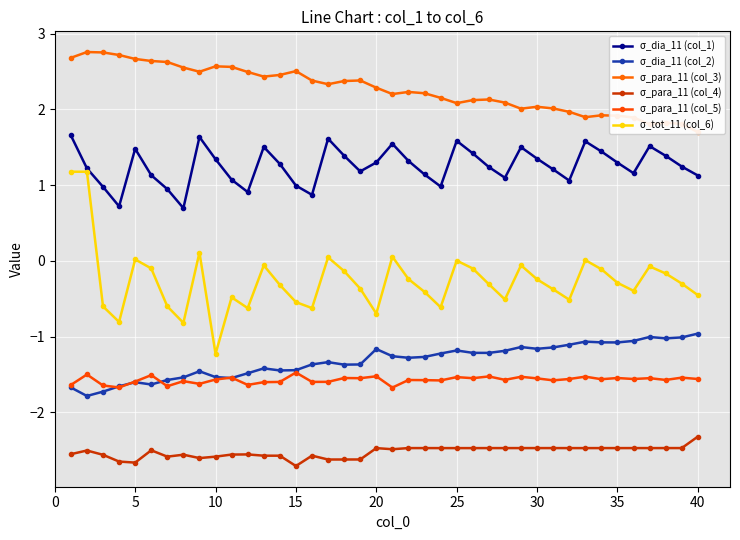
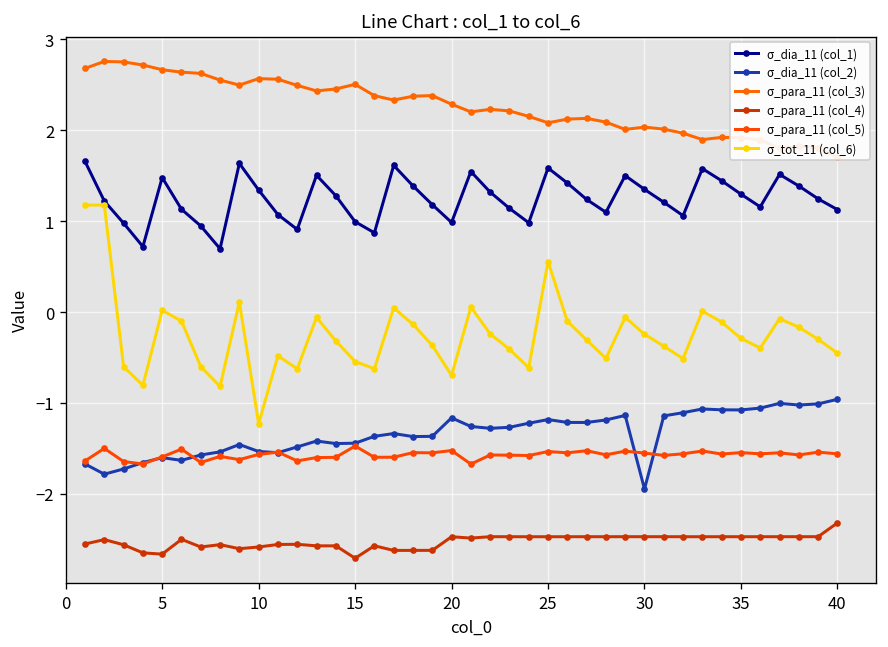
σ_dia_11 (col_1), 20: 1.3 -> 1.0
σ_tot_11 (col_6), 25: 0.0 -> 0.6
σ_dia_11 (col_2), 30: -1.2 -> -1.9
